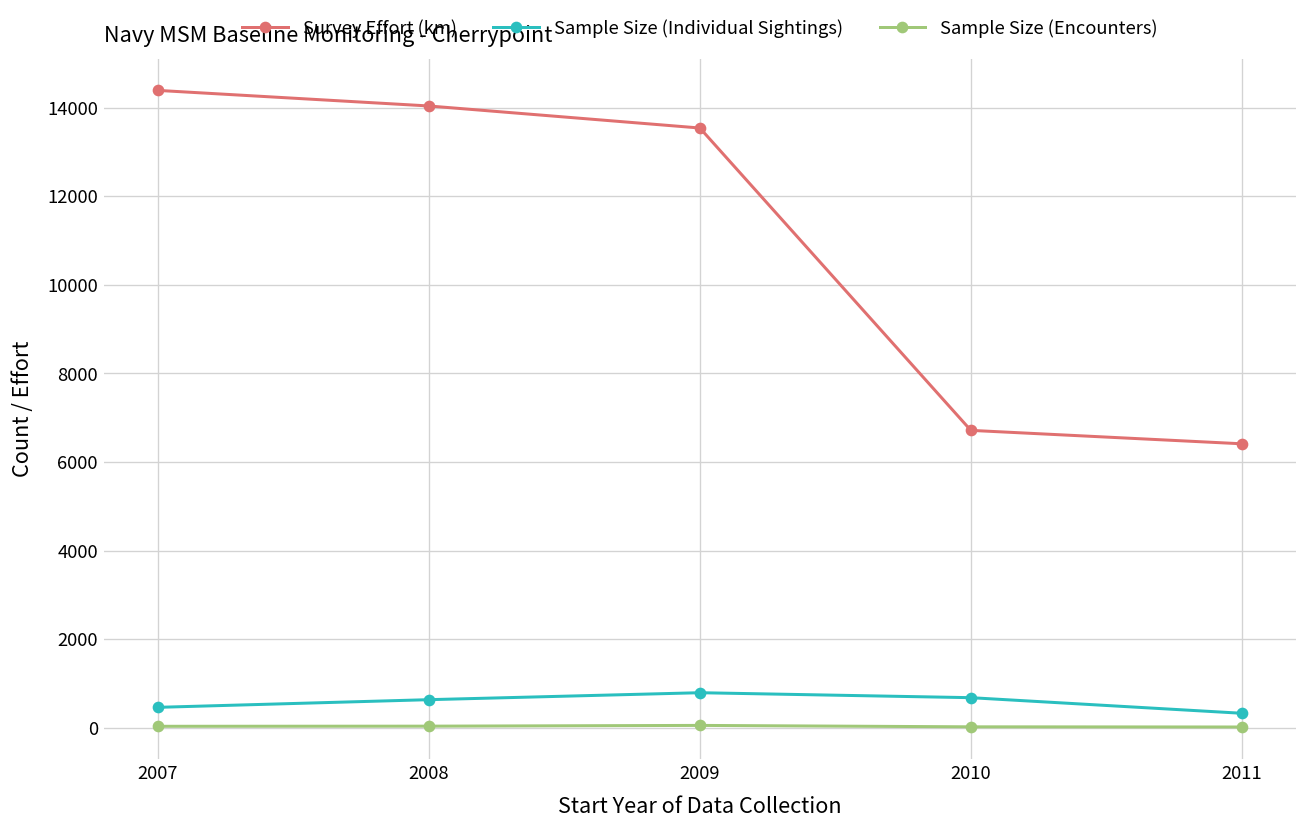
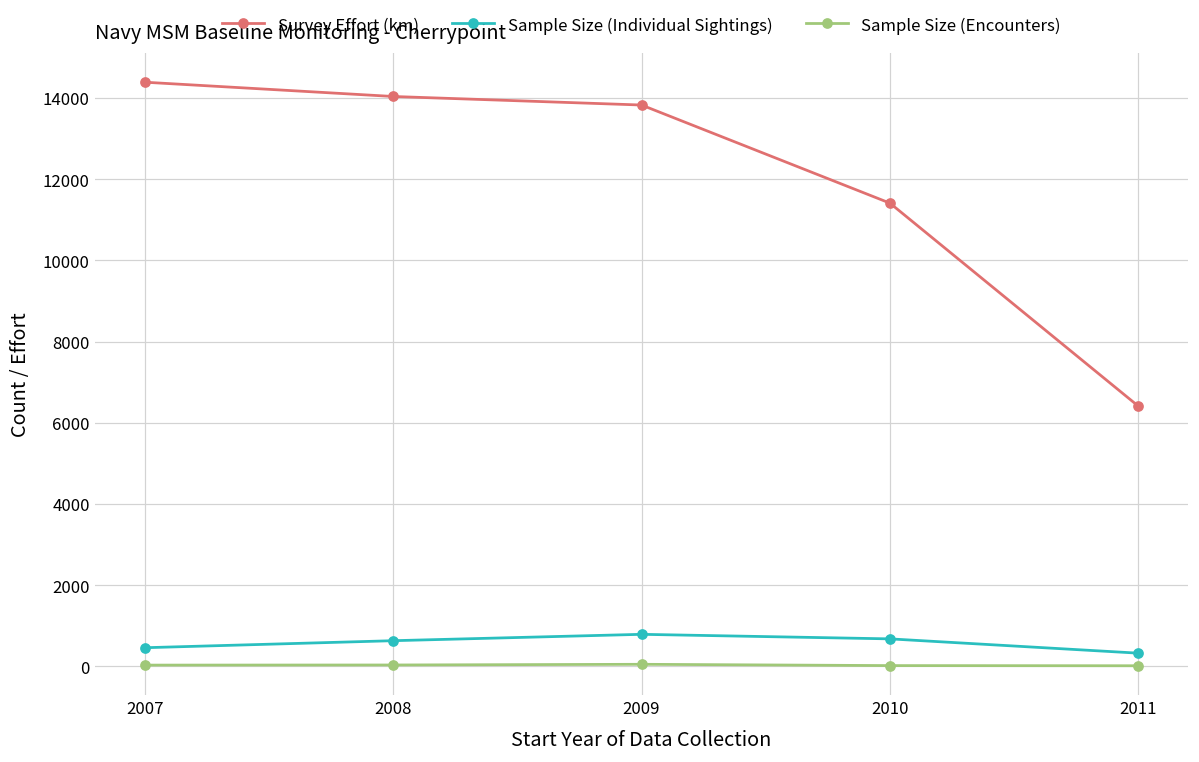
Survey Effort (km), 2009: 13500 -> 13800
Survey Effort (km), 2010: 6700 -> 11400
